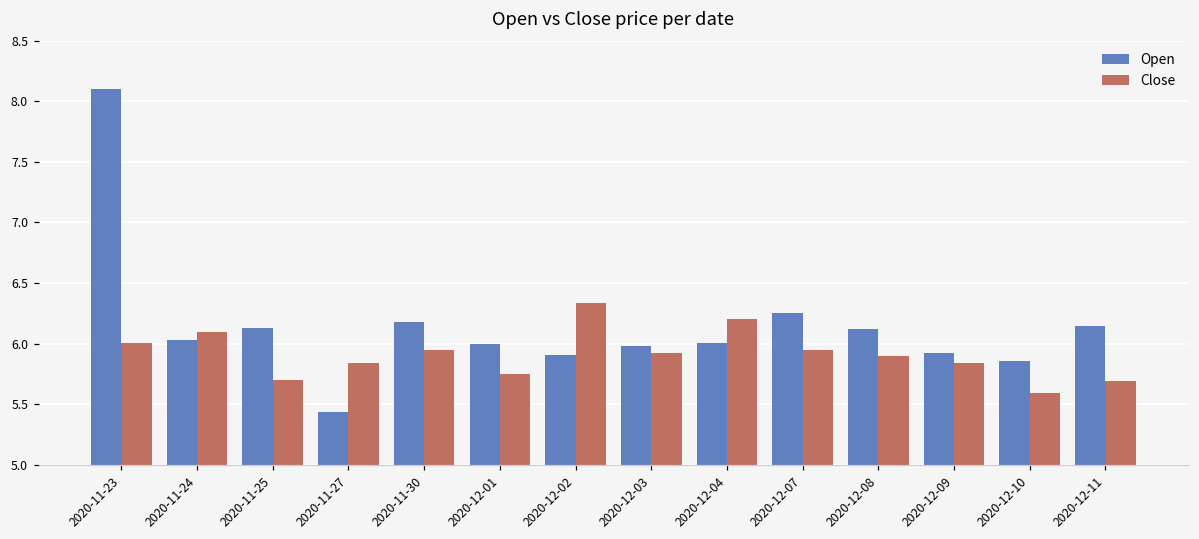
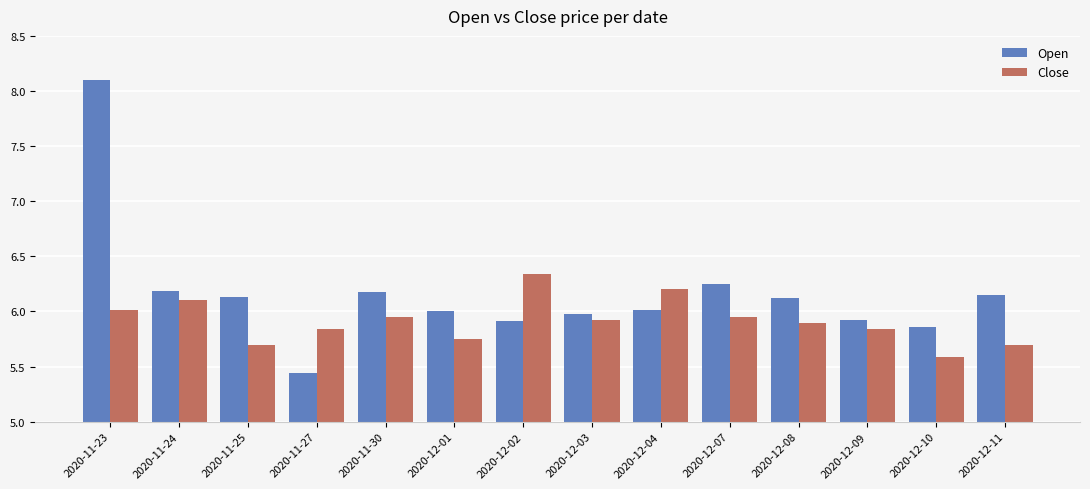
Open, 2020-11-24: 6.03 -> 6.19
